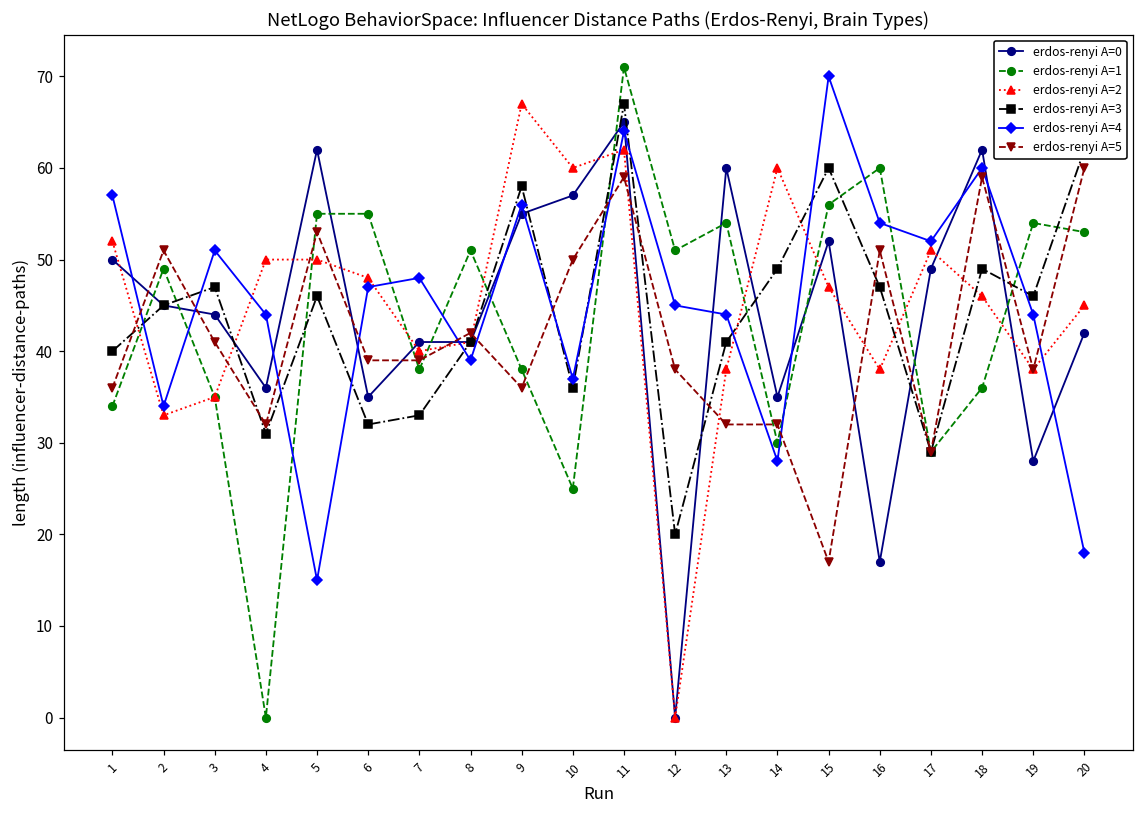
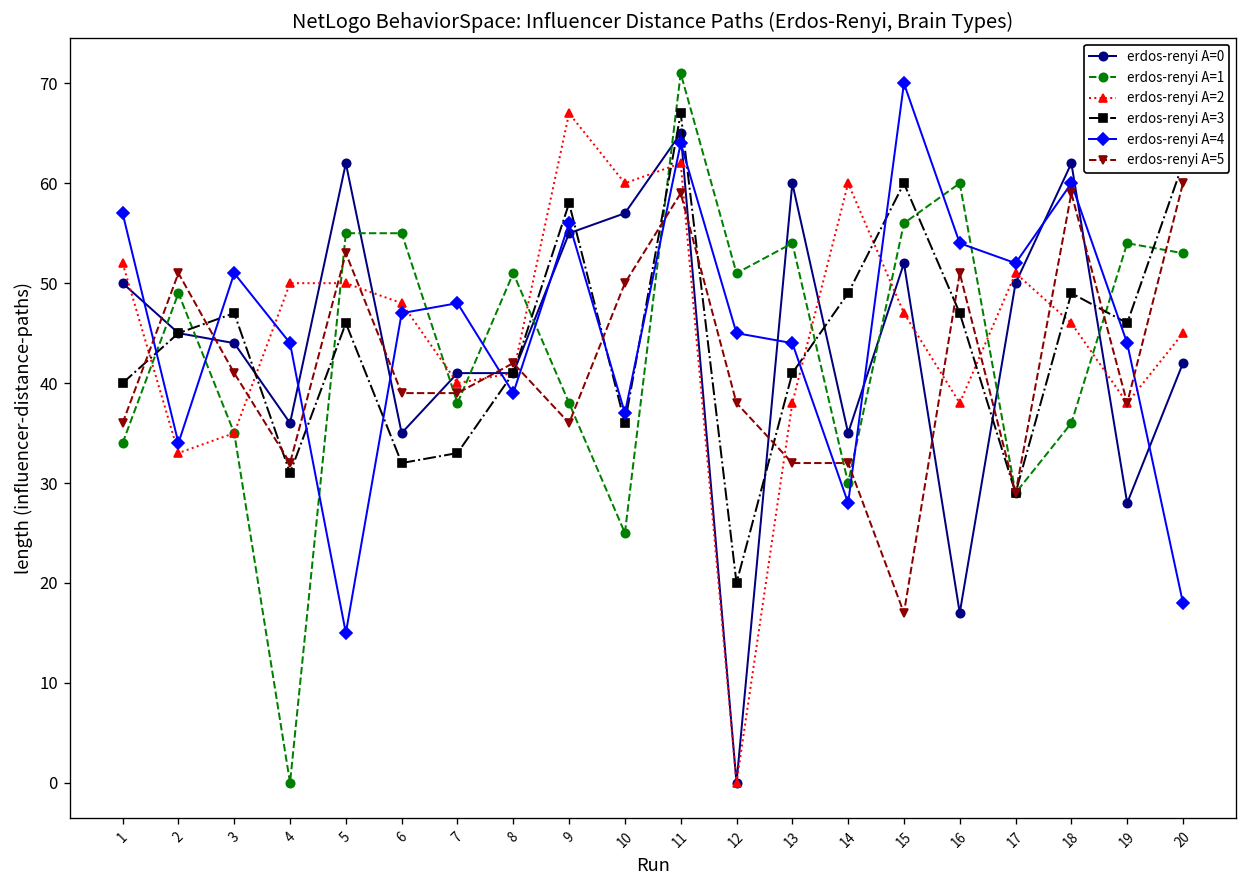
erdos-renyi A=0, 17: 49 -> 50
